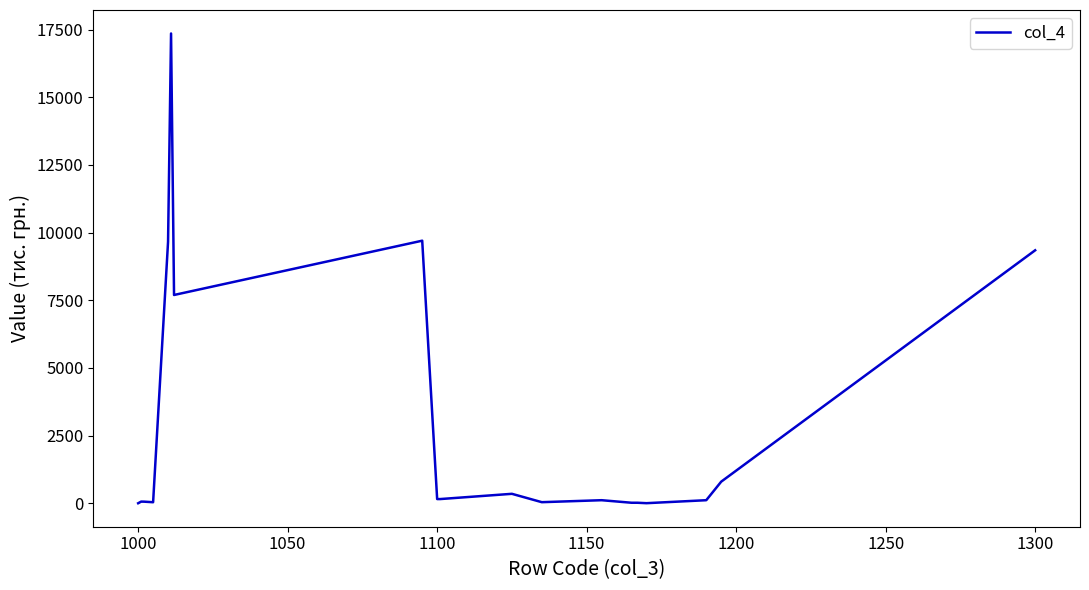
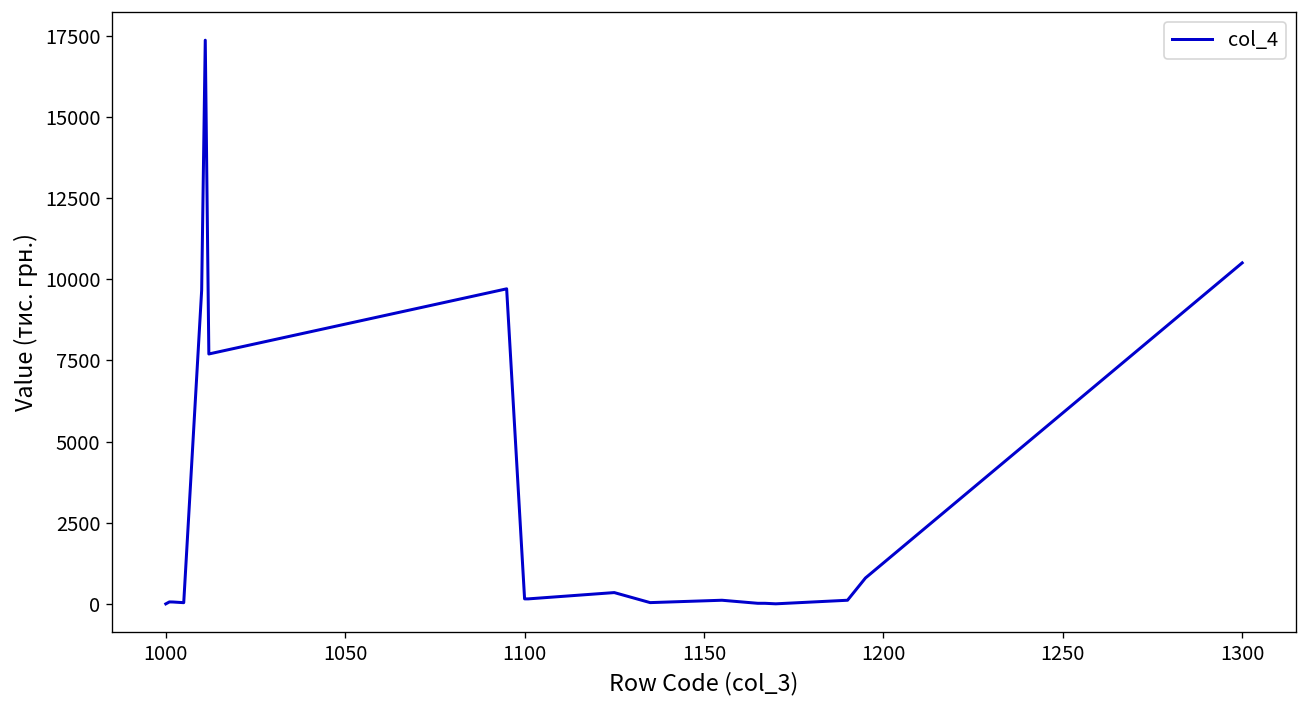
1300: 9300 -> 10500
